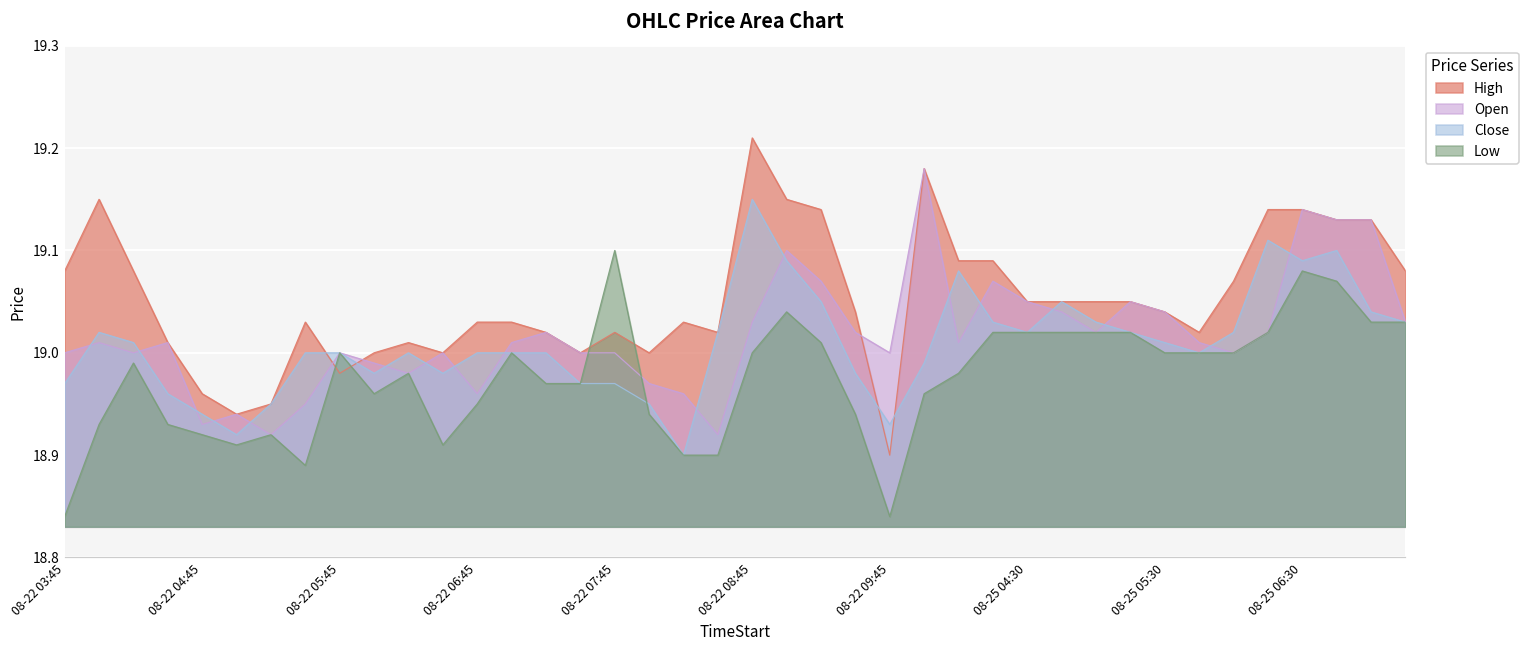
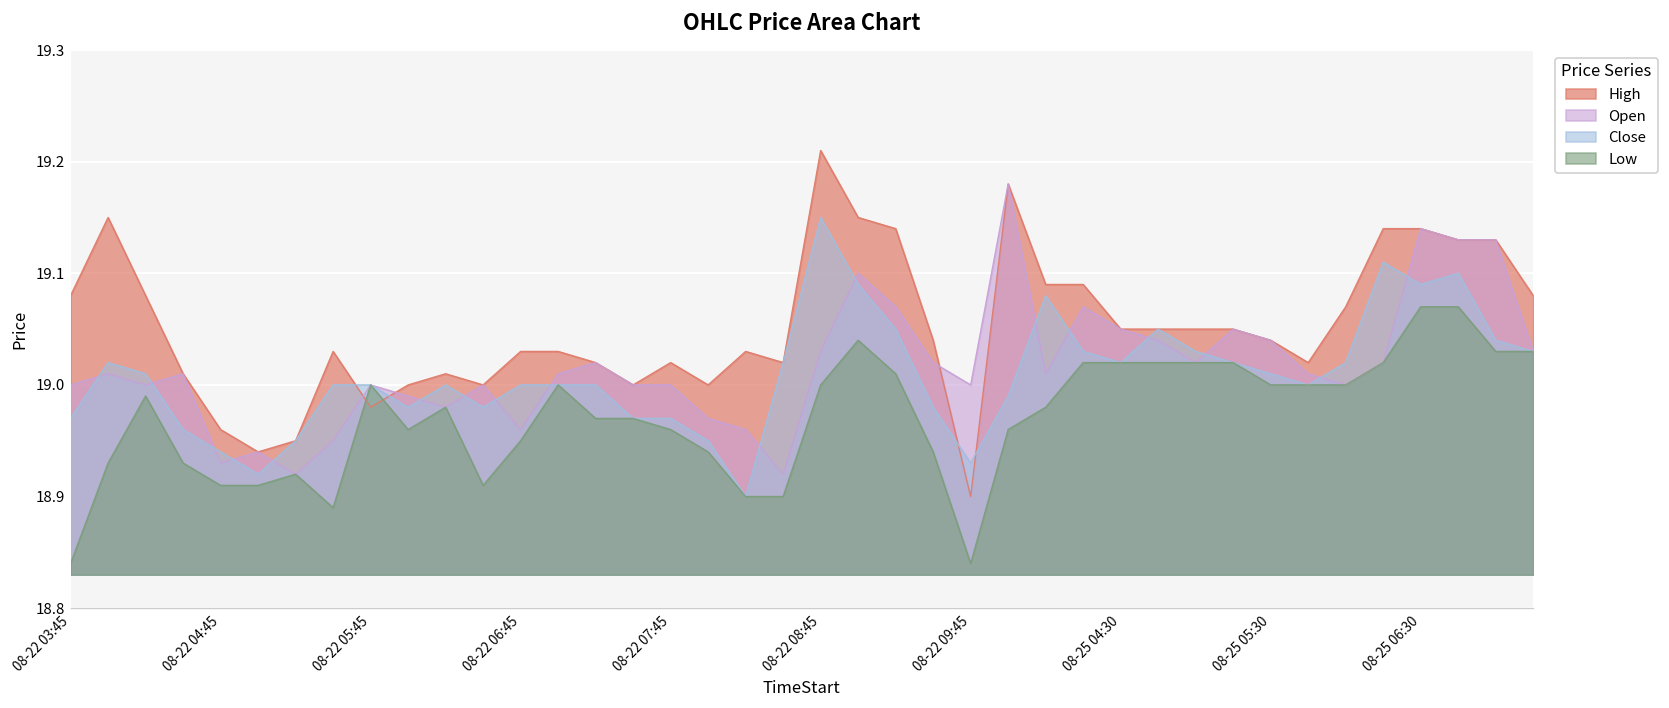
Low, 08-22 04:45: 18.92 -> 18.91
Low, 08-22 07:45: 19.10 -> 18.96
Low, 08-25 06:30: 19.08 -> 19.07
